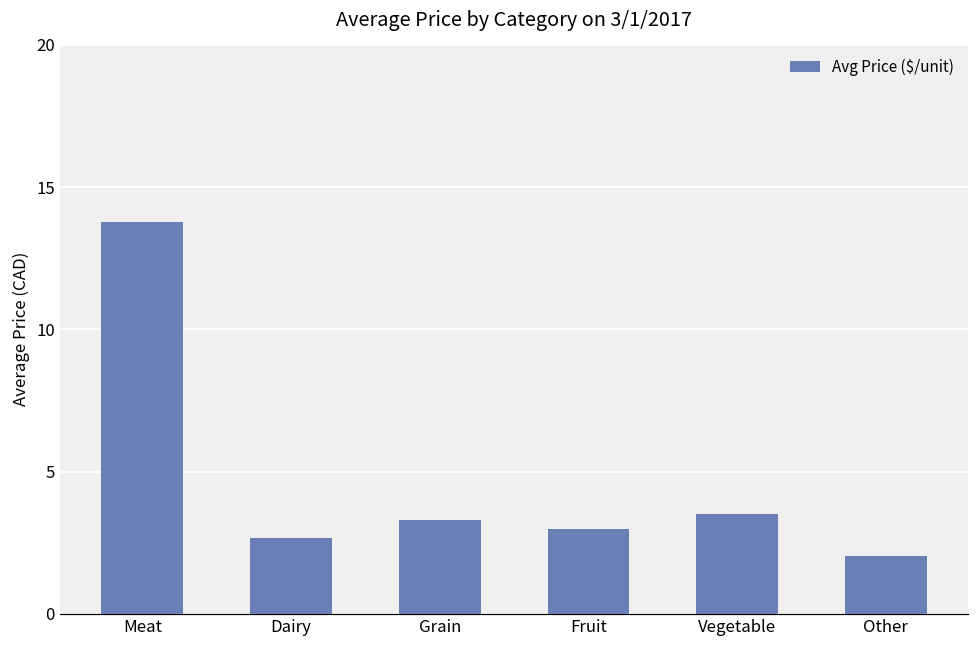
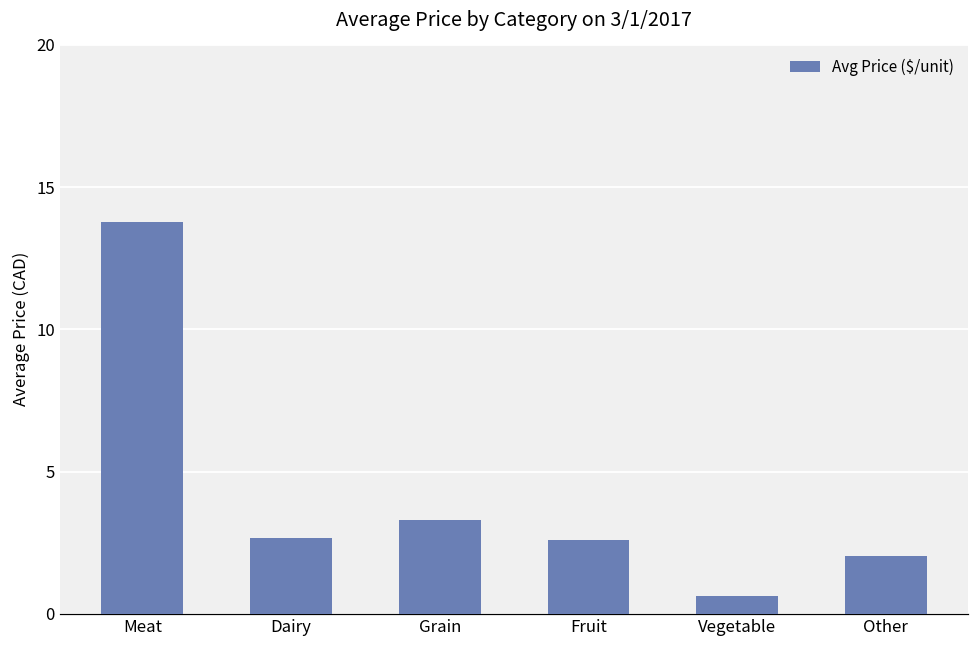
Fruit: 3.0 -> 2.6
Vegetable: 3.5 -> 0.6
